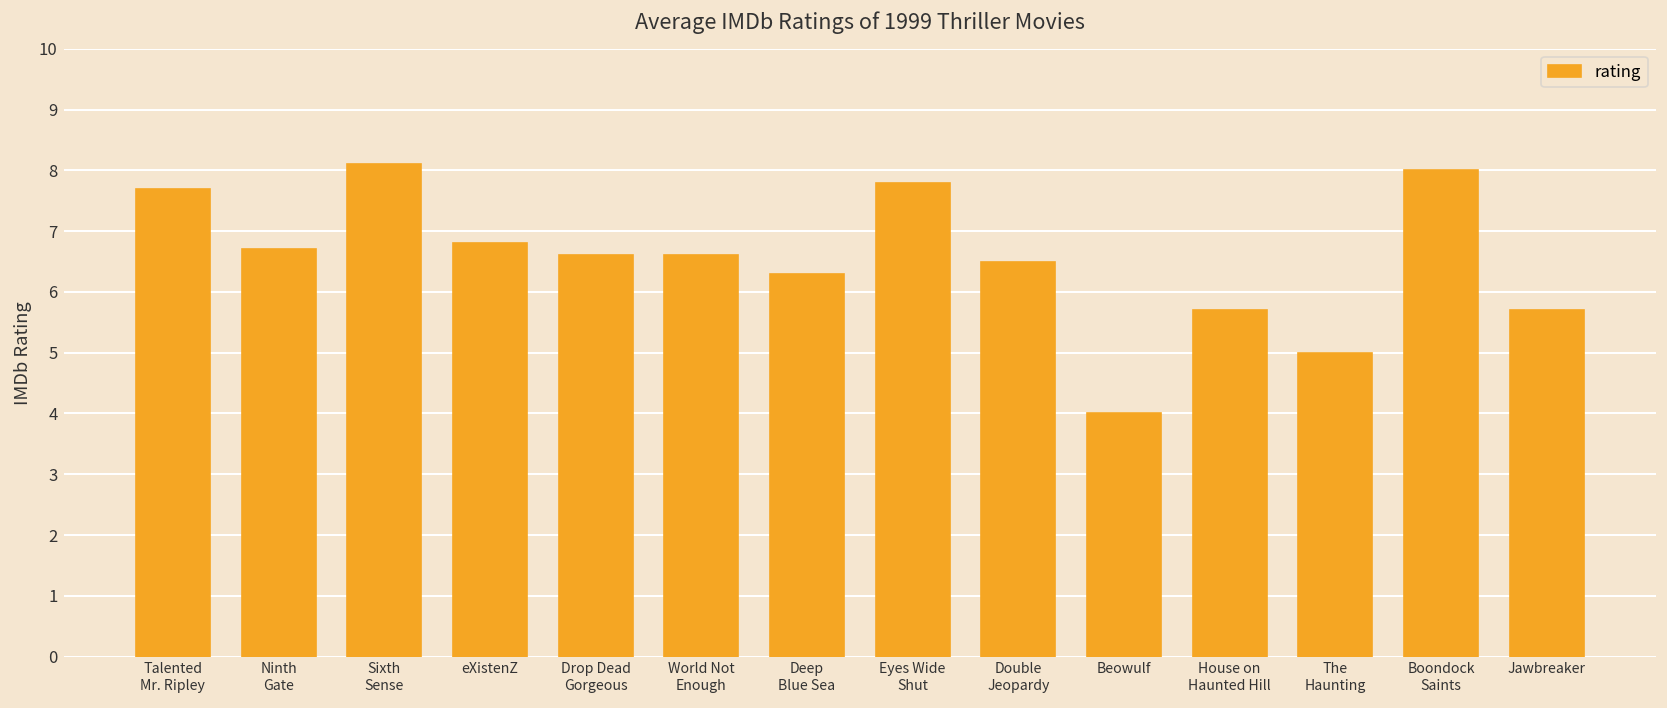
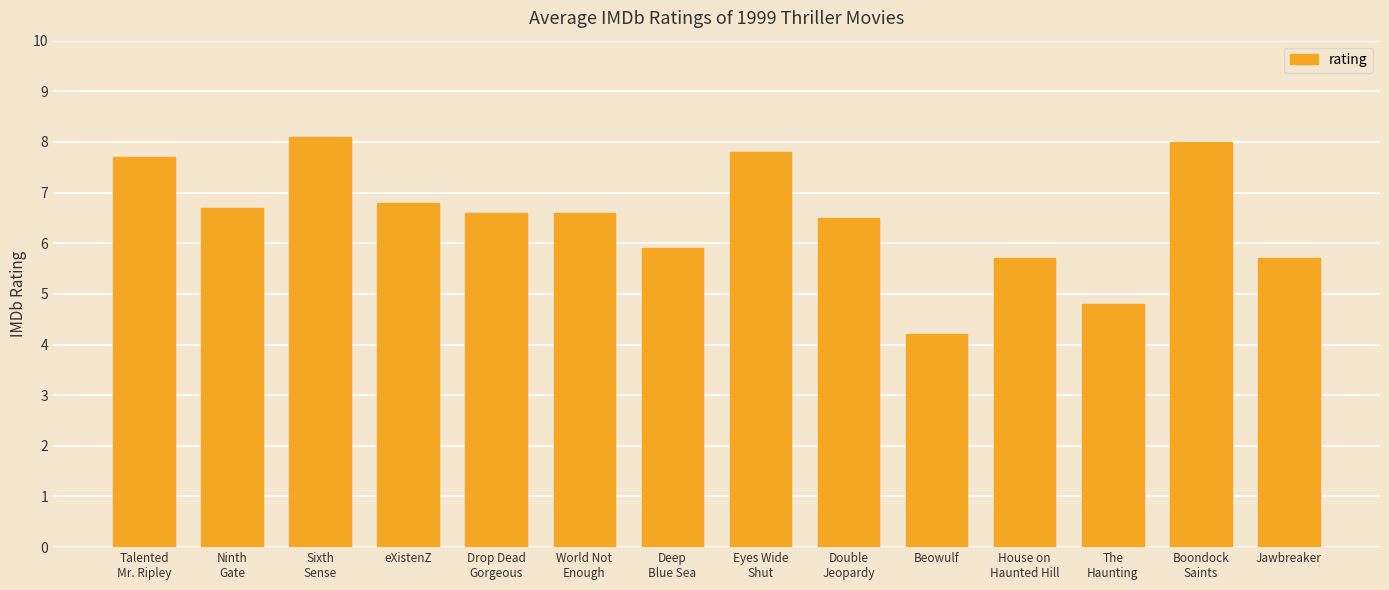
Deep Blue Sea: 6.3 -> 5.9
Beowulf: 4.0 -> 4.2
The Haunting: 5.0 -> 4.8
